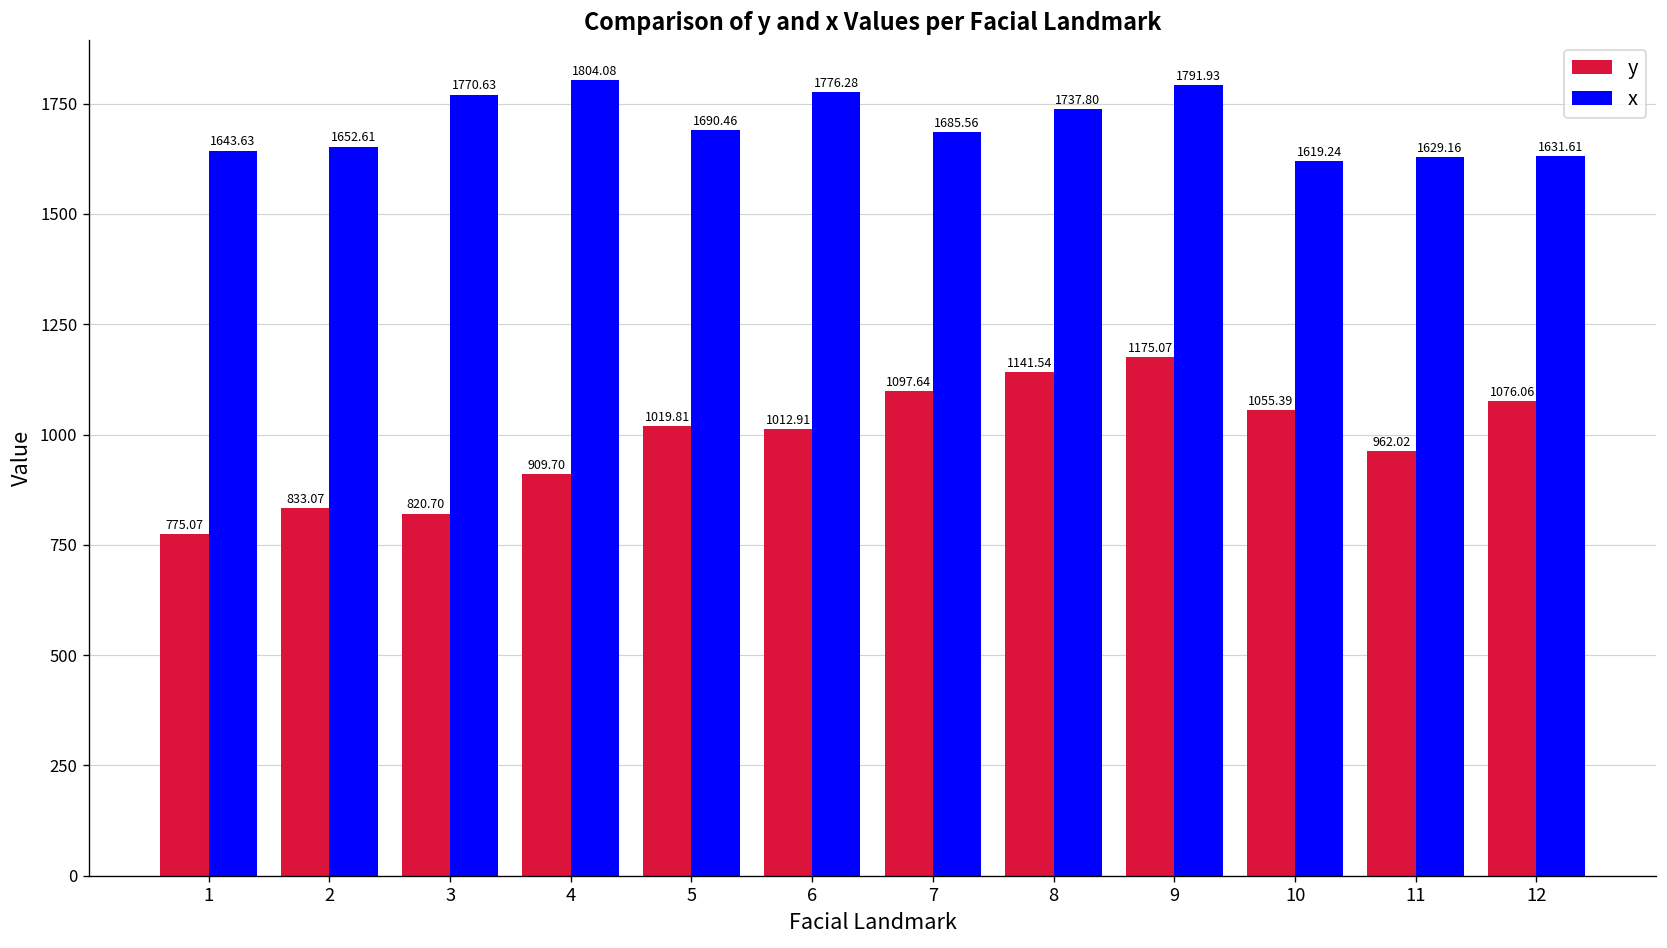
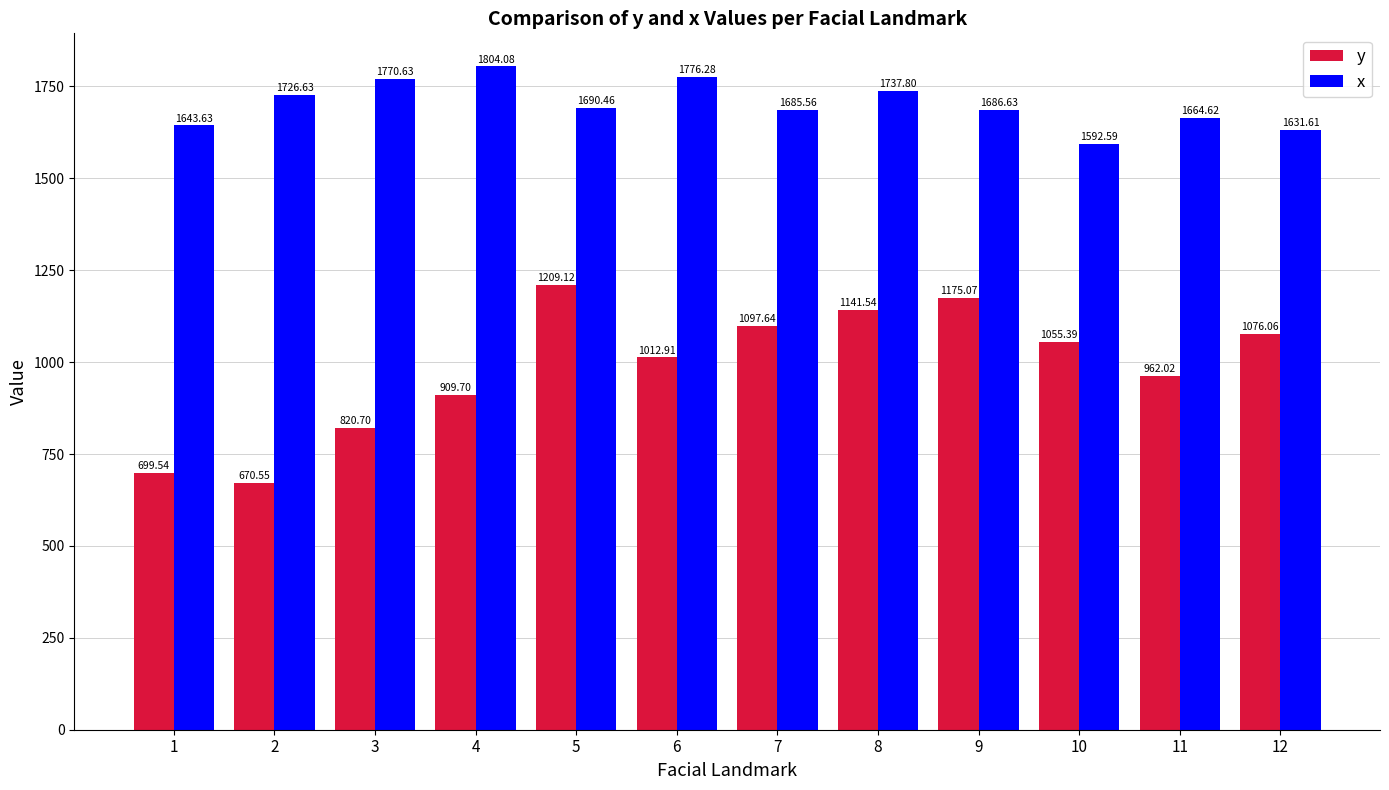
y, 1: 775.07 -> 699.54
y, 2: 833.07 -> 670.55
x, 2: 1652.61 -> 1726.63
y, 5: 1019.81 -> 1209.12
x, 9: 1791.93 -> 1686.63
x, 10: 1619.24 -> 1592.59
x, 11: 1629.16 -> 1664.62
